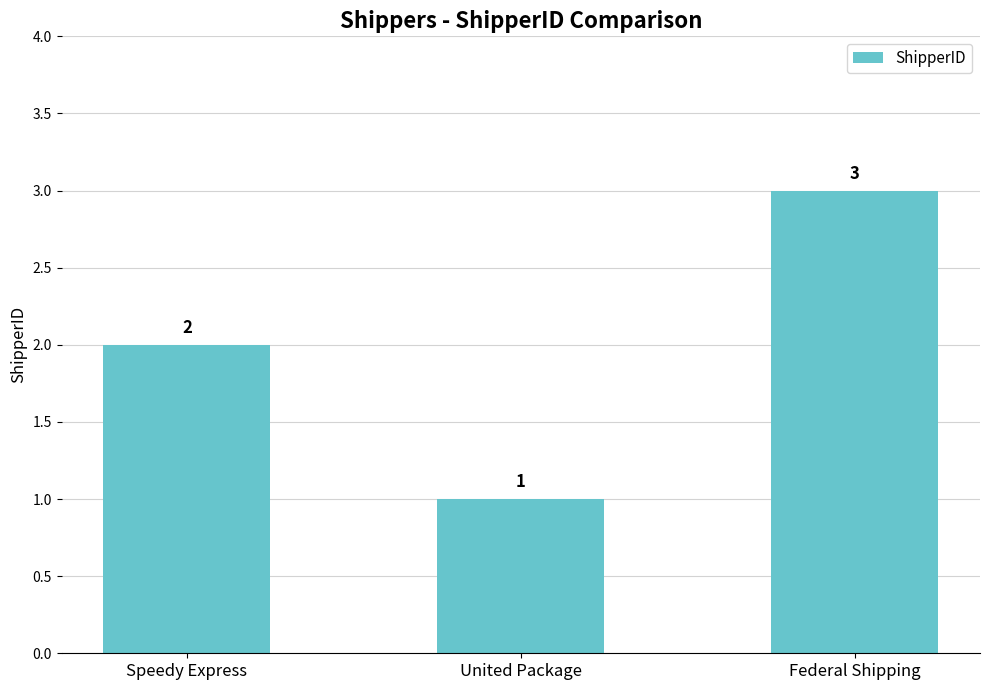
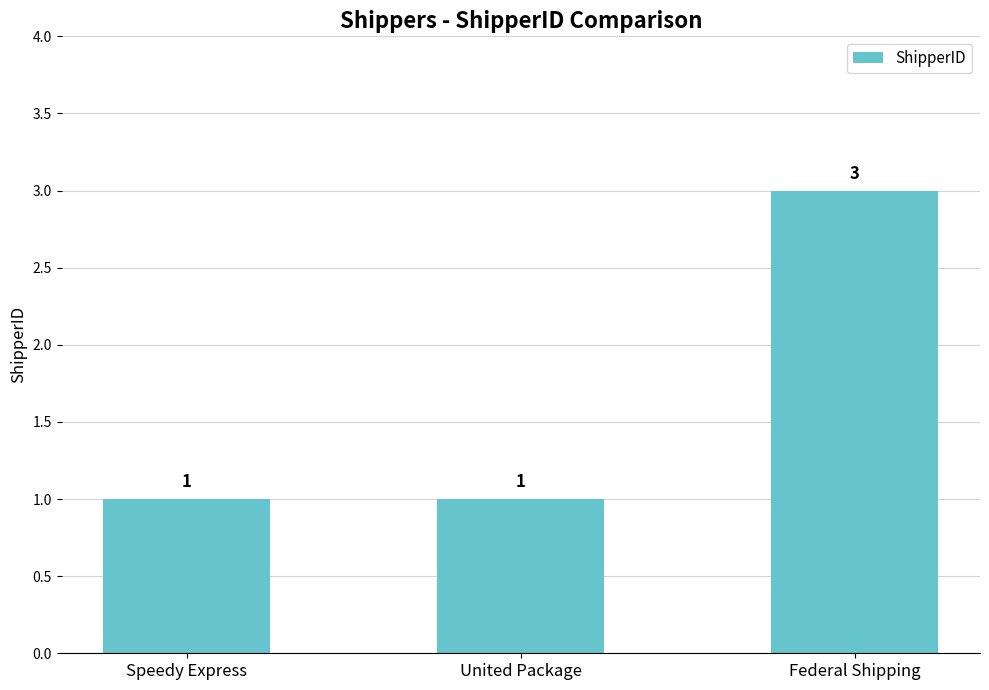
Speedy Express: 2 -> 1
